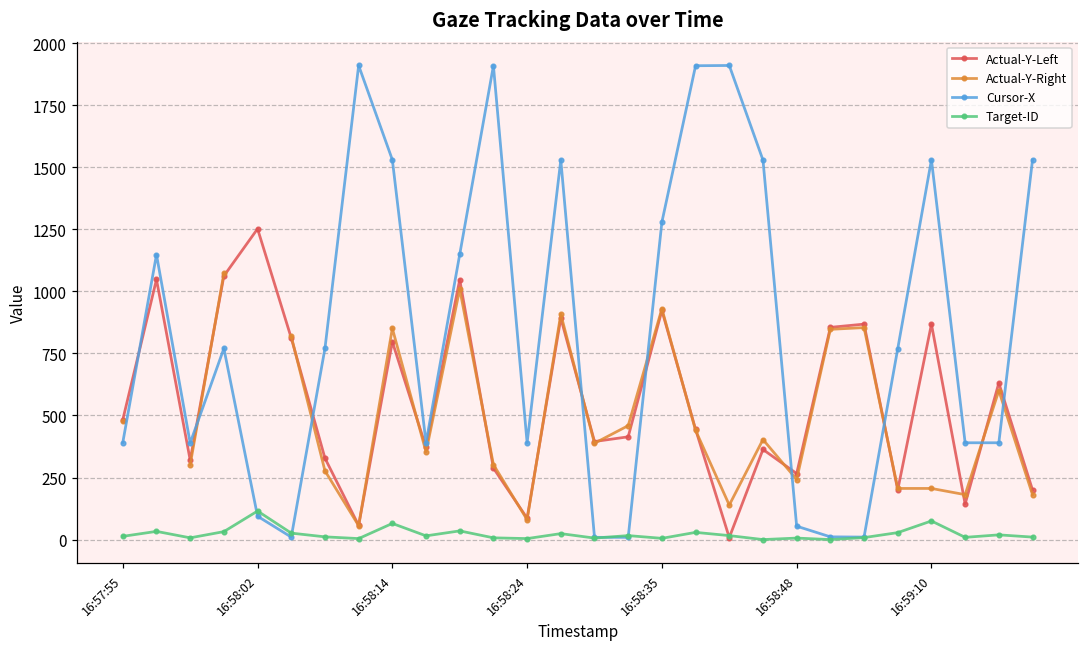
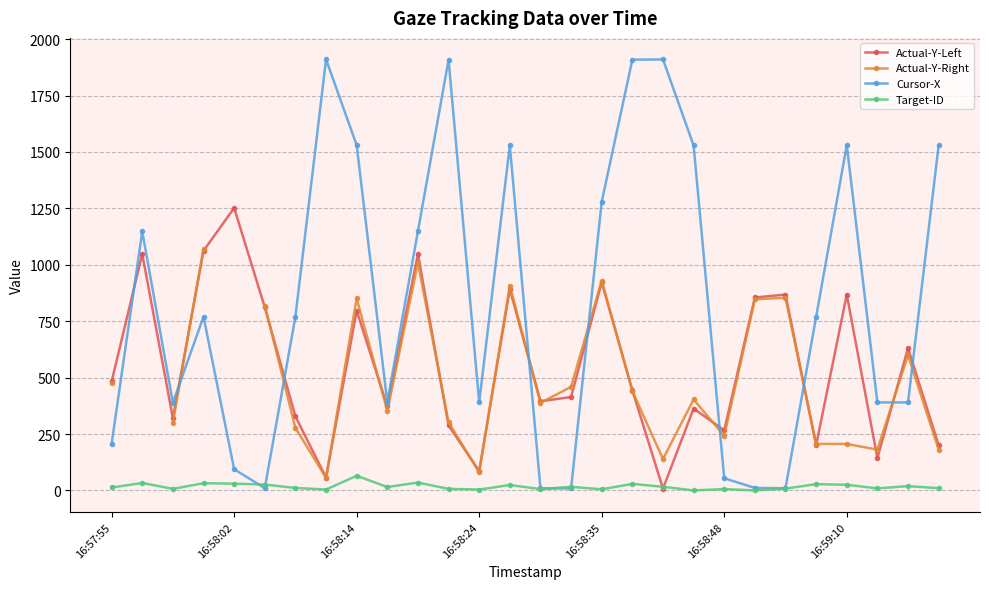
Cursor-X, 16:57:55: 390 -> 210
Target-ID, 16:58:02: 120 -> 30
Target-ID, 16:59:10: 80 -> 30
